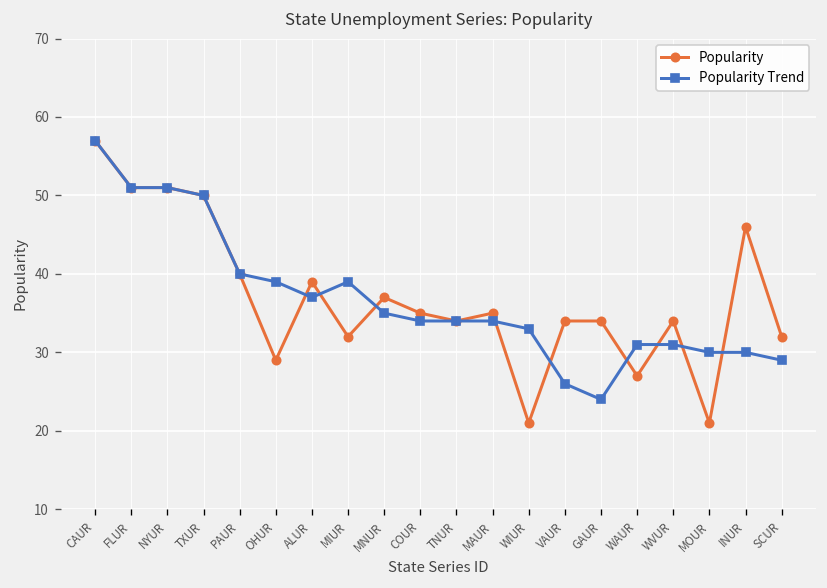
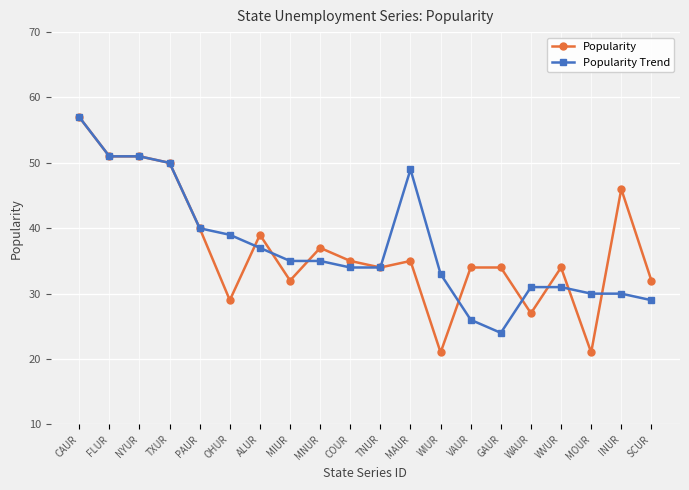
Popularity Trend, MIUR: 39 -> 35
Popularity Trend, MAUR: 34 -> 49
